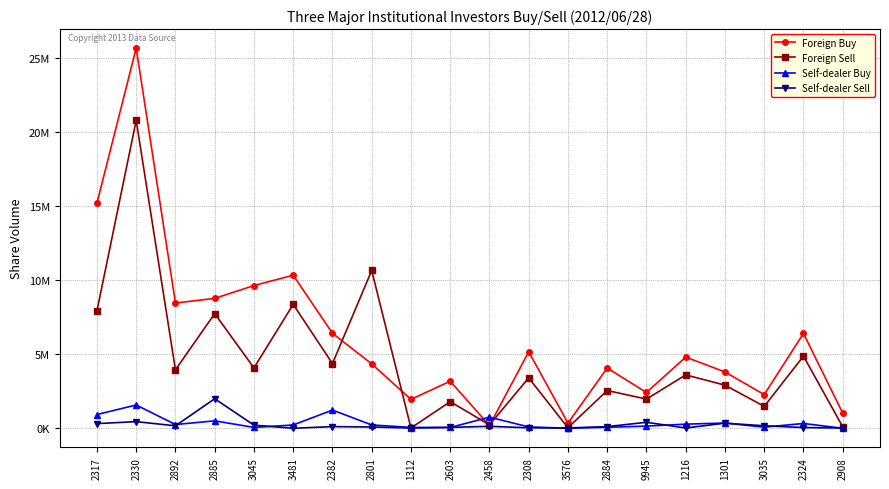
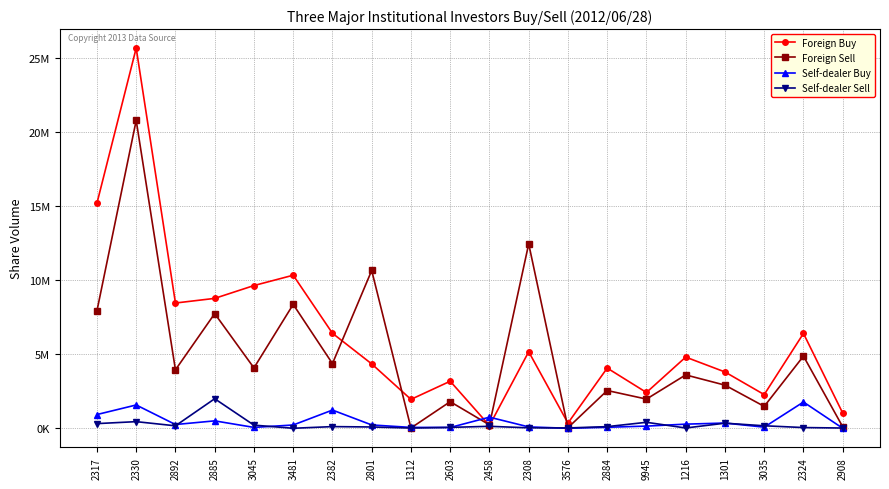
Foreign Sell, 2308: 3400000 -> 12400000
Self-dealer Buy, 2324: 300000 -> 1800000
